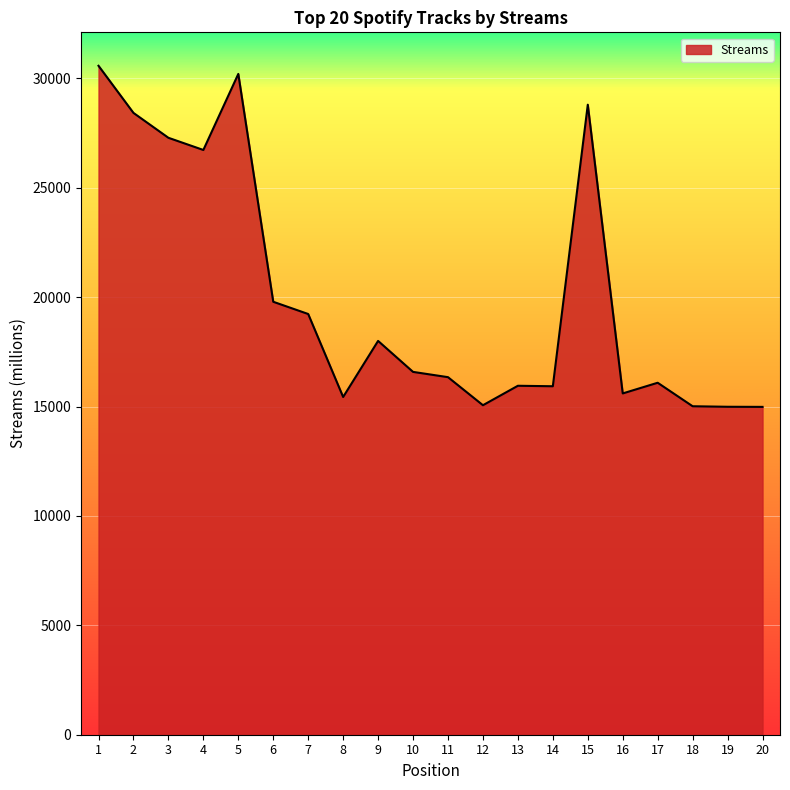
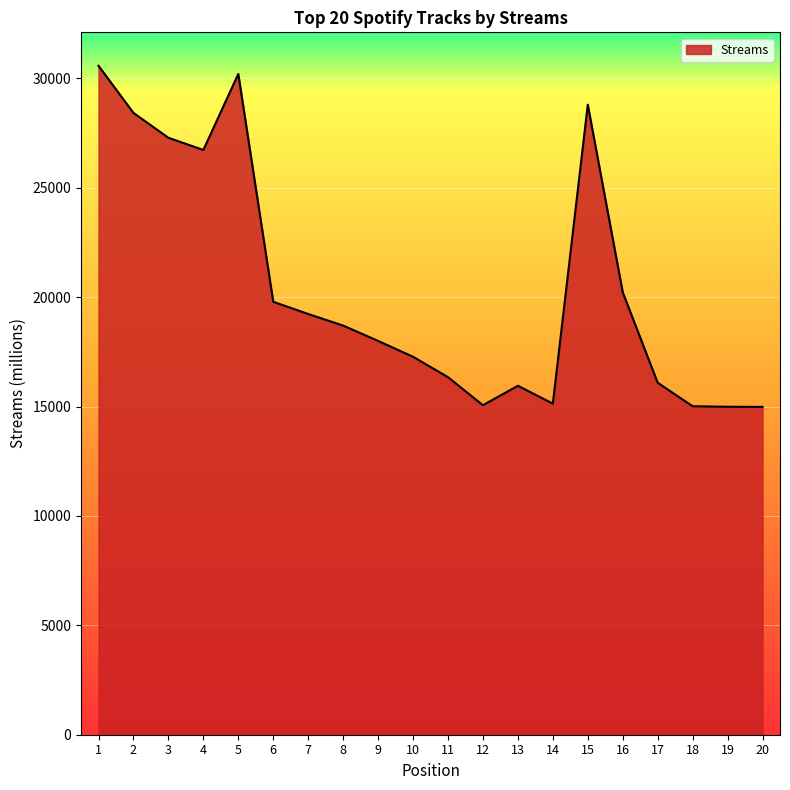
8: 15400 -> 18700
10: 16600 -> 17300
14: 15900 -> 15100
16: 15600 -> 20200
